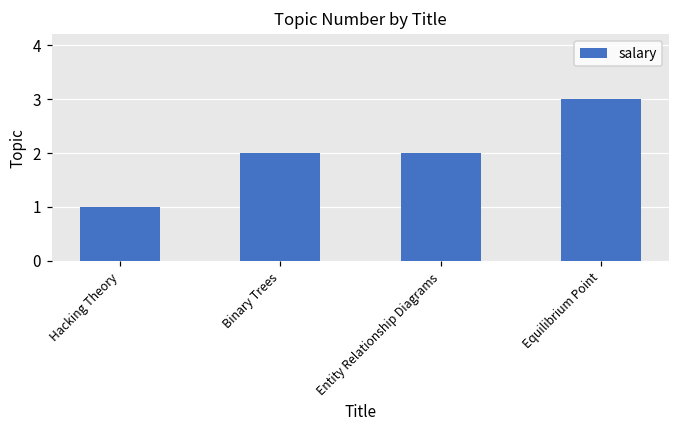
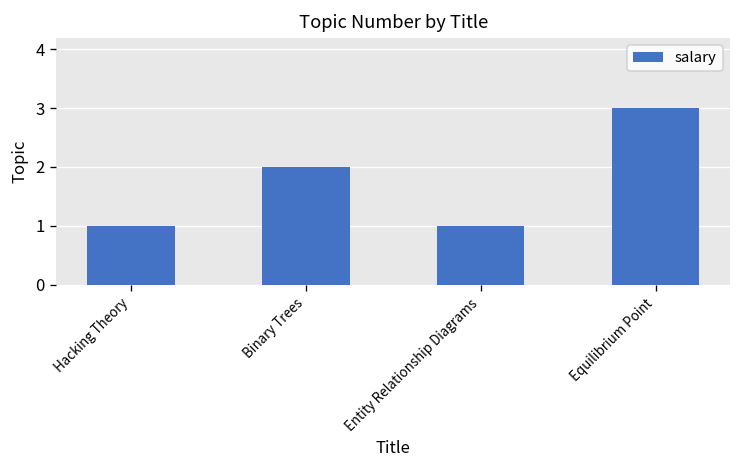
Entity Relationship Diagrams: 2 -> 1
